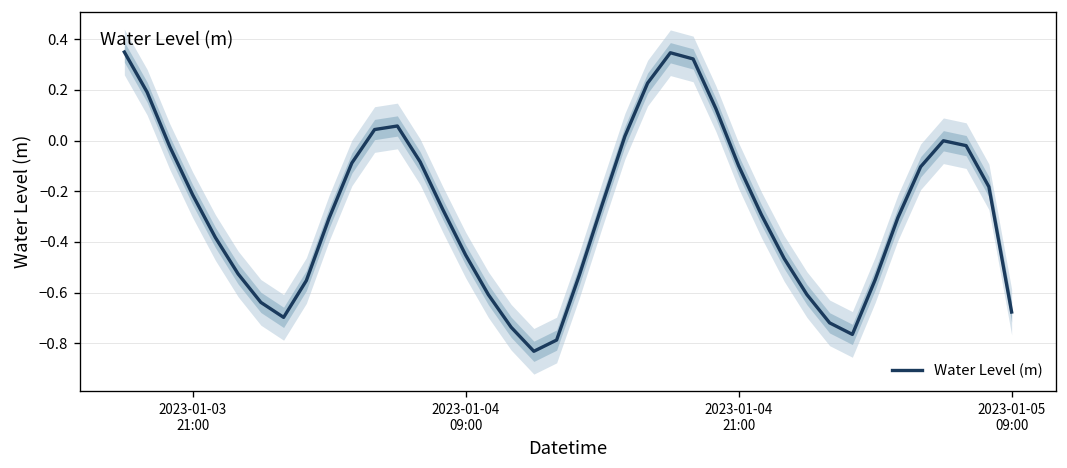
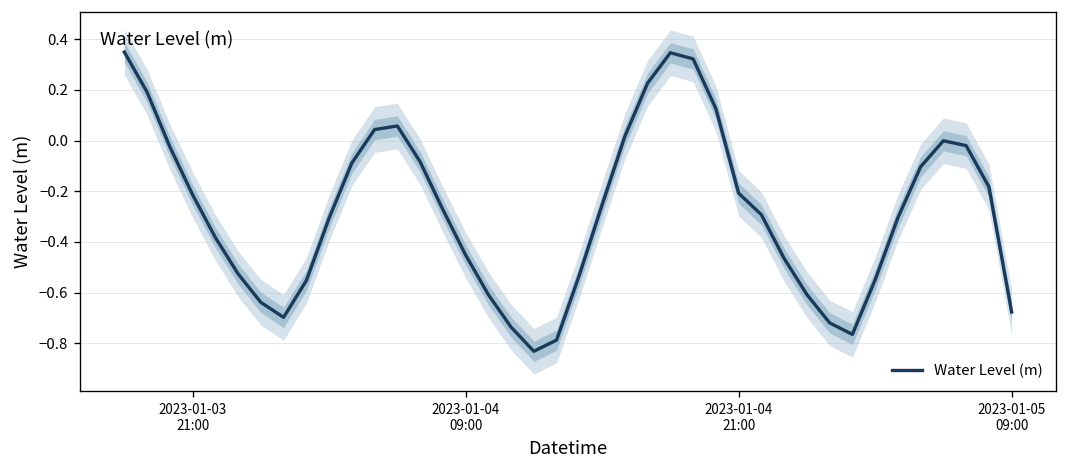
Water Level (m), 2023-01-04 21:00: -0.10 -> -0.21
